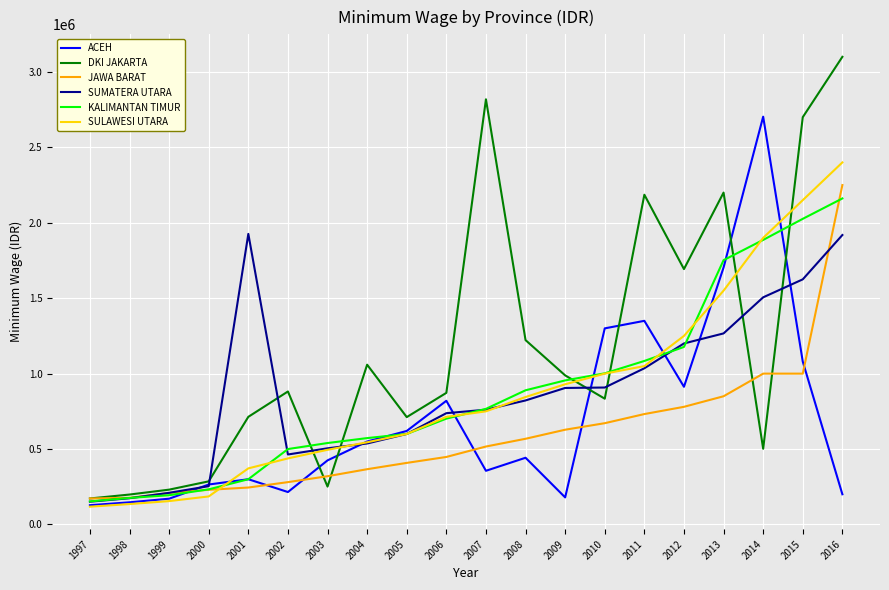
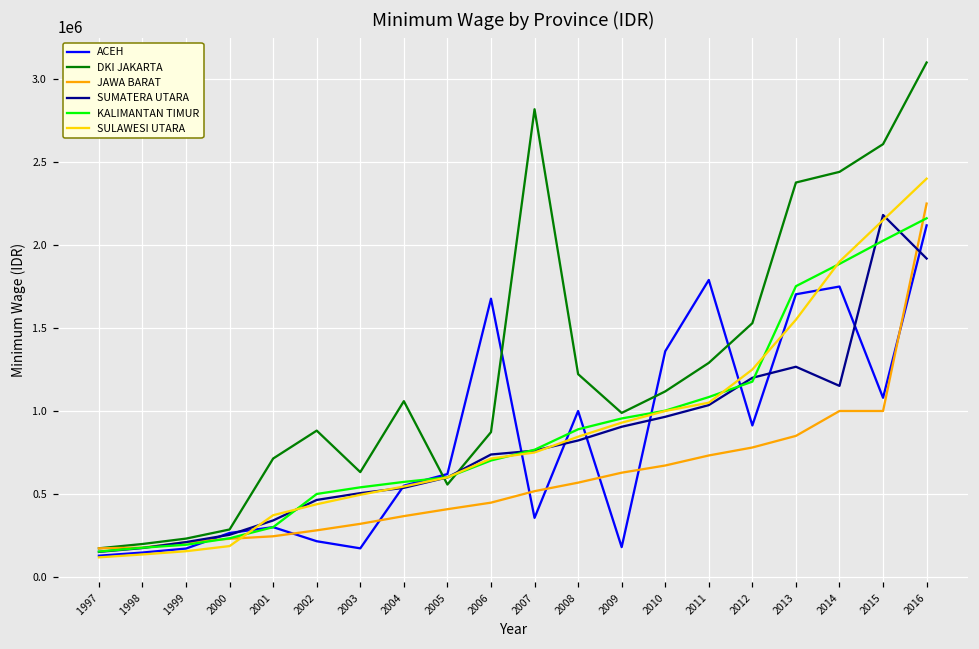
SUMATERA UTARA, 2001: 1930000 -> 340000
ACEH, 2003: 430000 -> 170000
DKI JAKARTA, 2003: 250000 -> 630000
DKI JAKARTA, 2005: 710000 -> 560000
ACEH, 2006: 820000 -> 1680000
ACEH, 2008: 440000 -> 1000000
ACEH, 2010: 1300000 -> 1360000
DKI JAKARTA, 2010: 830000 -> 1120000
SUMATERA UTARA, 2010: 910000 -> 970000
ACEH, 2011: 1350000 -> 1790000
DKI JAKARTA, 2011: 2190000 -> 1290000
DKI JAKARTA, 2012: 1690000 -> 1530000
DKI JAKARTA, 2013: 2200000 -> 2380000
ACEH, 2014: 2700000 -> 1750000
DKI JAKARTA, 2014: 500000 -> 2440000
SUMATERA UTARA, 2014: 1510000 -> 1150000
DKI JAKARTA, 2015: 2700000 -> 2610000
SUMATERA UTARA, 2015: 1630000 -> 2180000
ACEH, 2016: 200000 -> 2120000
